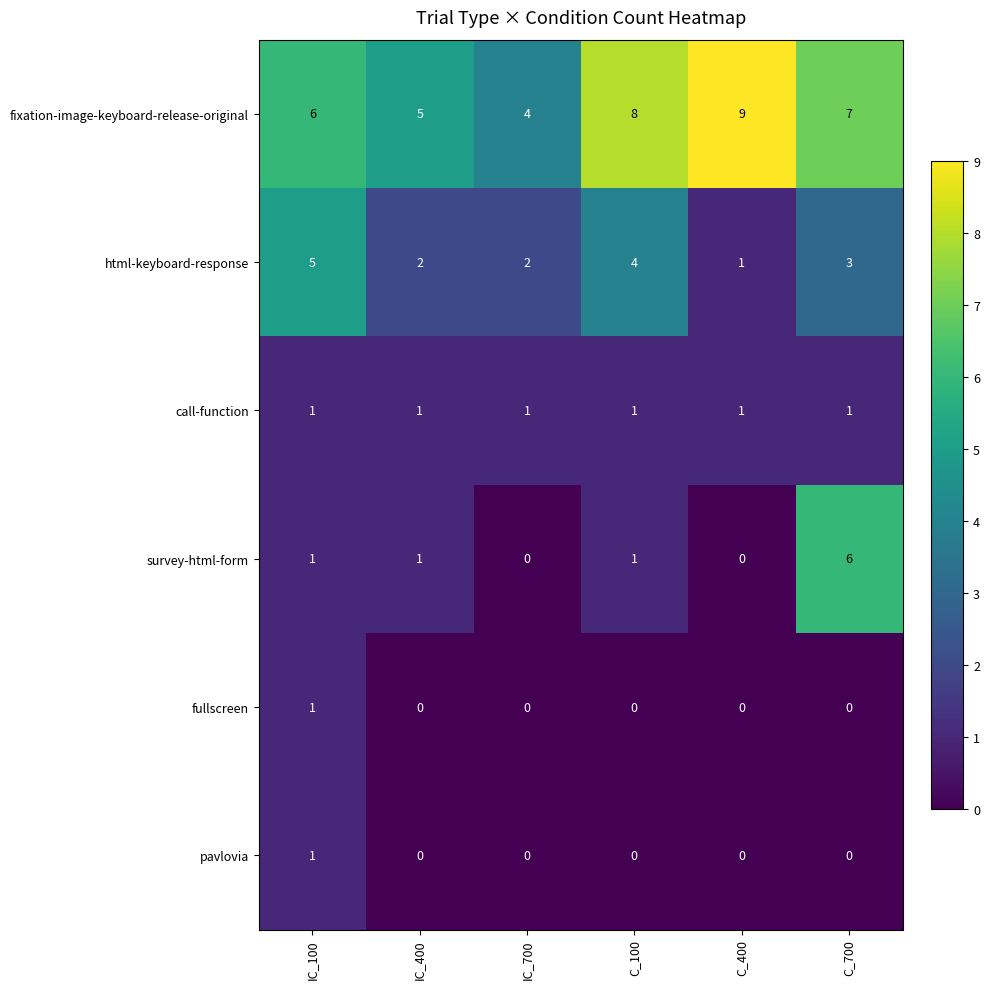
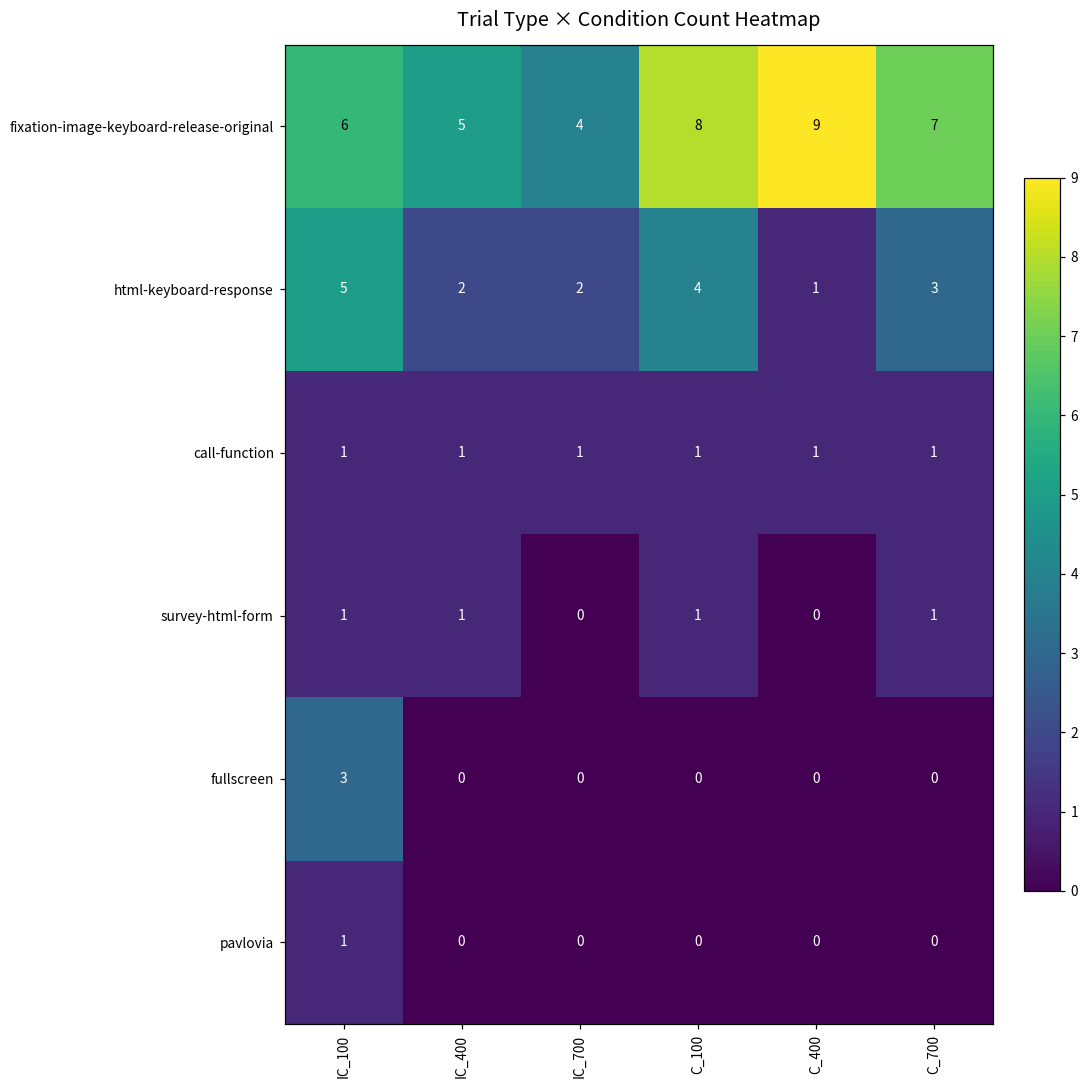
survey-html-form, C_700: 6 -> 1
fullscreen, IC_100: 1 -> 3
